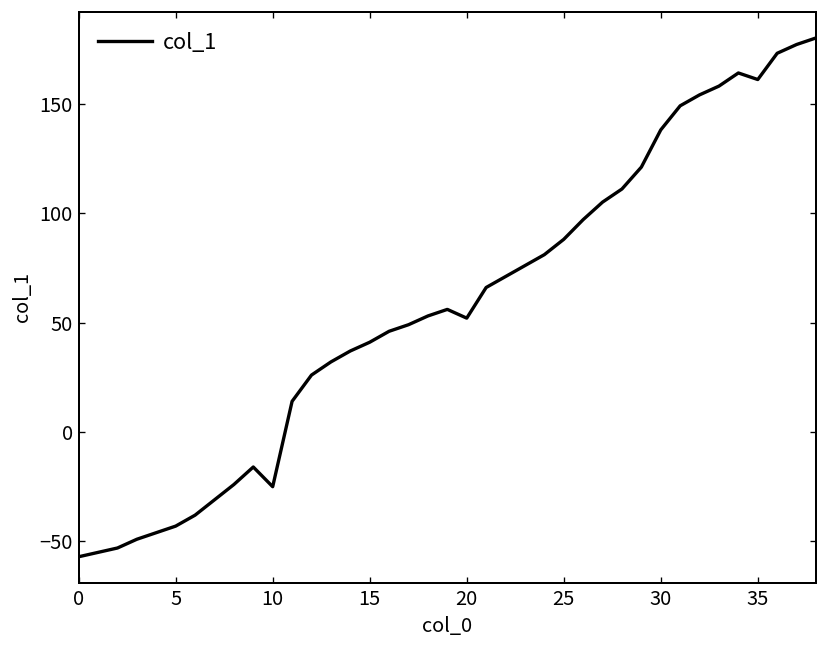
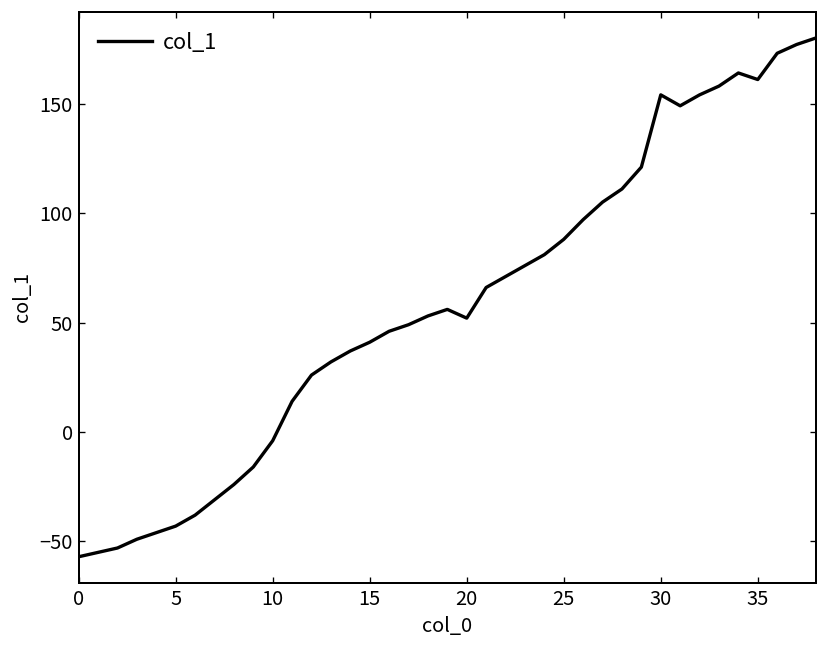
10: -25 -> -4
30: 138 -> 154
